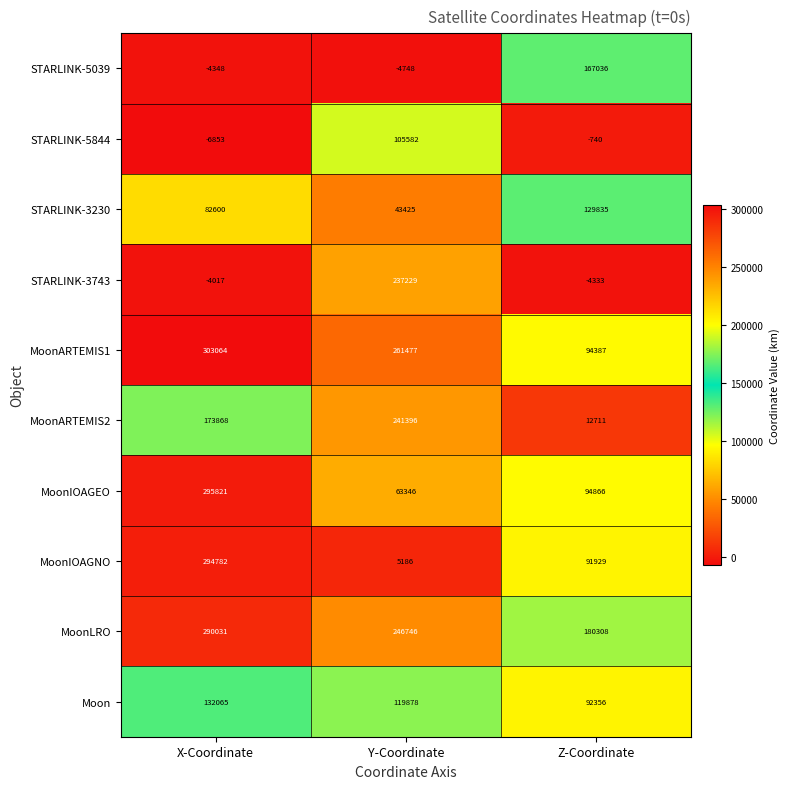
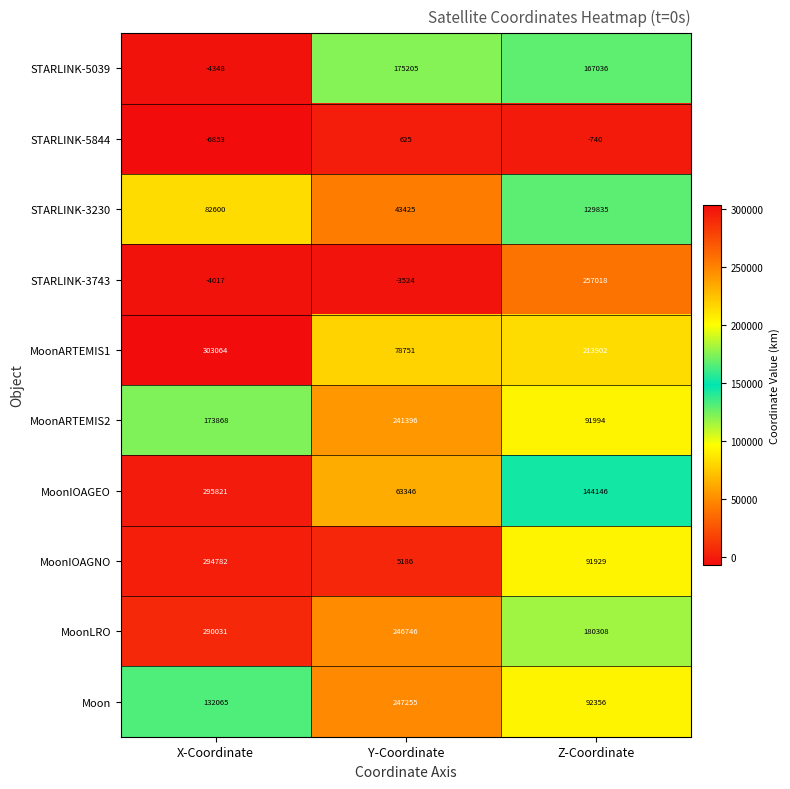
STARLINK-5039, Y-Coordinate: -4748 -> 175205
STARLINK-5844, Y-Coordinate: 105582 -> 625
STARLINK-3743, Y-Coordinate: 237229 -> -3524
STARLINK-3743, Z-Coordinate: -4333 -> 257018
MoonARTEMIS1, Y-Coordinate: 261477 -> 78751
MoonARTEMIS1, Z-Coordinate: 94387 -> 213902
MoonARTEMIS2, Z-Coordinate: 12711 -> 91994
MoonIOAGEO, Z-Coordinate: 94866 -> 144146
Moon, Y-Coordinate: 119878 -> 247255
